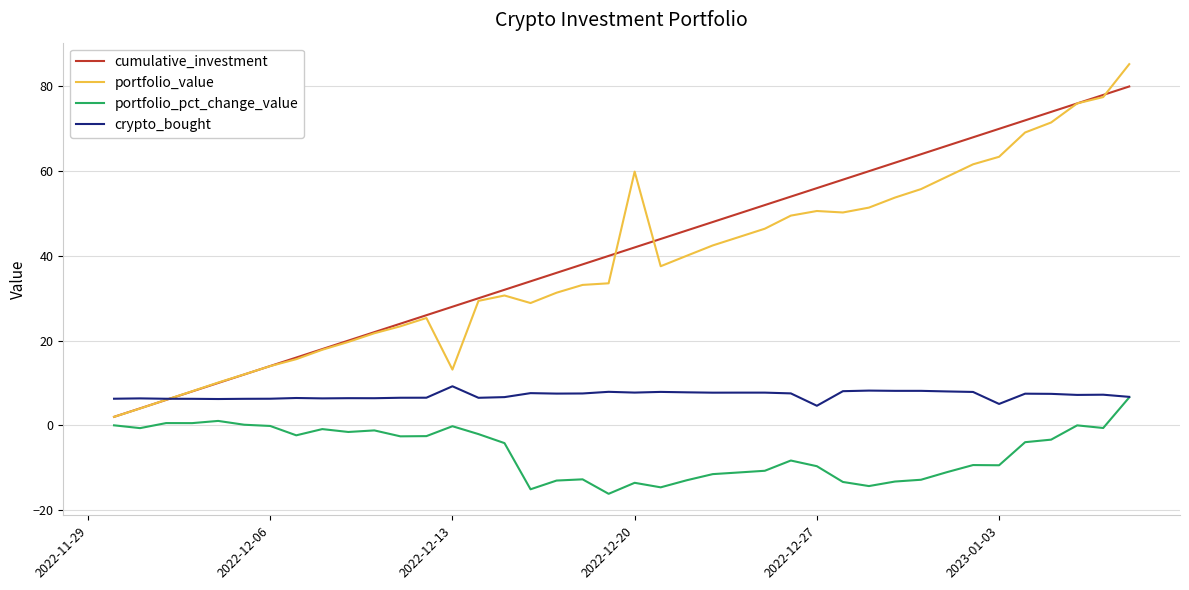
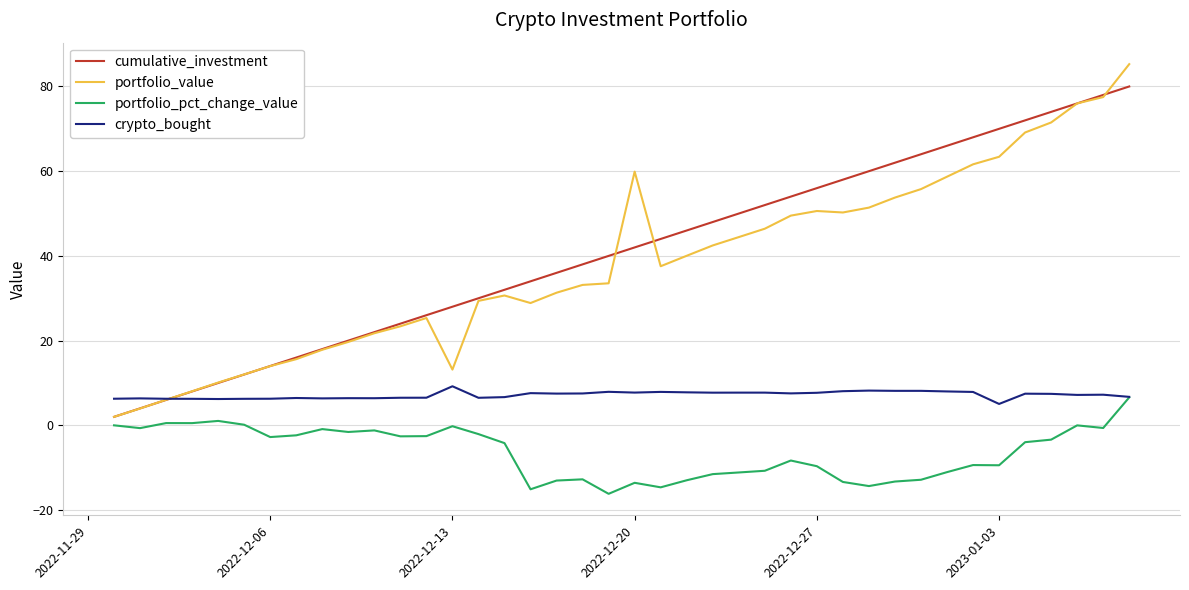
portfolio_pct_change_value, 2022-12-06: 0 -> -3
crypto_bought, 2022-12-27: 5 -> 8
